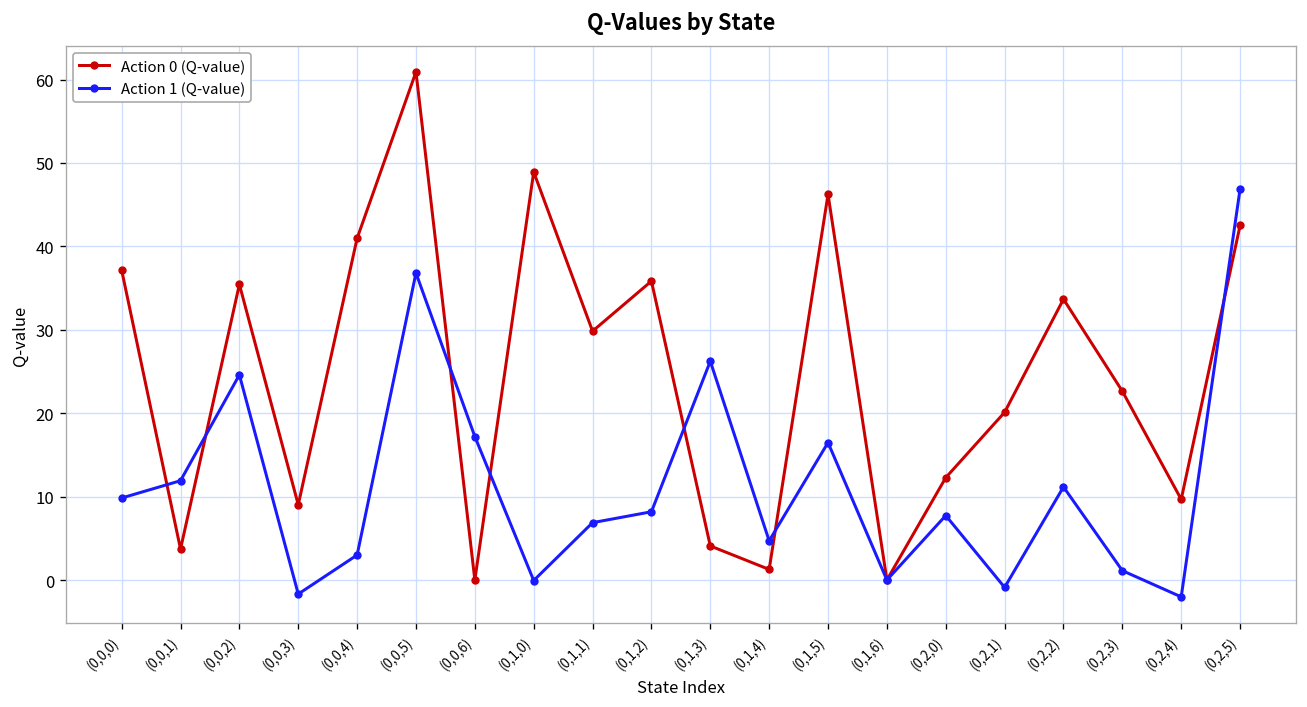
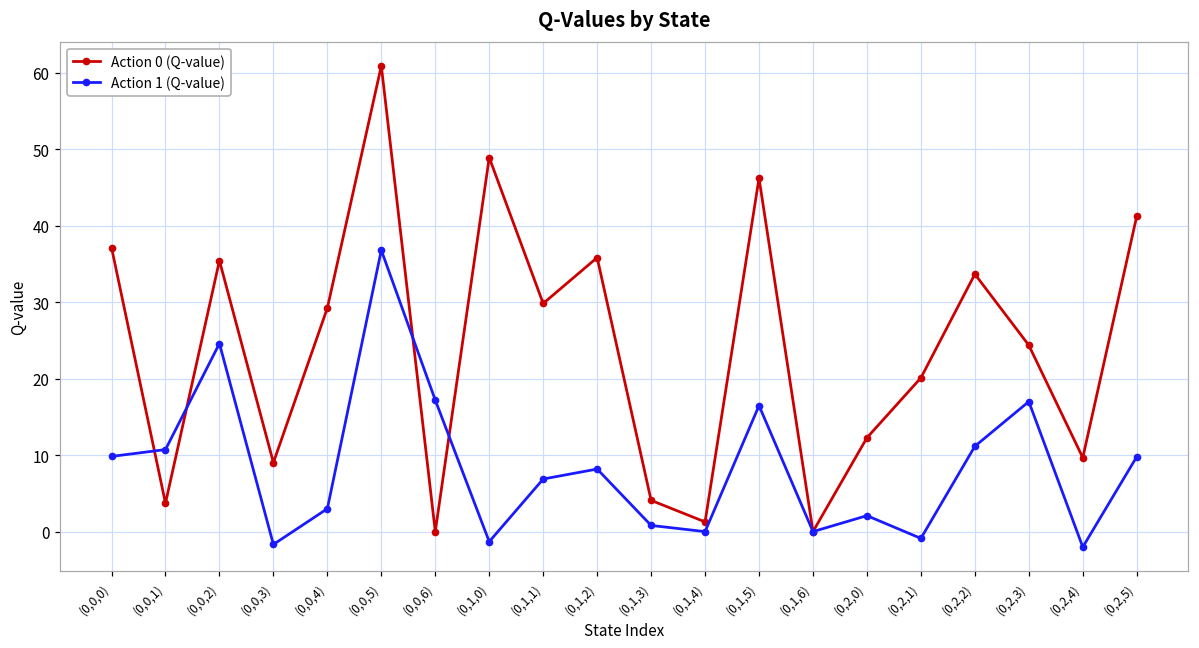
Action 1 (Q-value), (0,0,1): 12 -> 11
Action 0 (Q-value), (0,0,4): 41 -> 29
Action 1 (Q-value), (0,1,0): 0 -> -1
Action 1 (Q-value), (0,1,3): 26 -> 1
Action 1 (Q-value), (0,1,4): 5 -> 0
Action 1 (Q-value), (0,2,0): 8 -> 2
Action 0 (Q-value), (0,2,3): 23 -> 24
Action 1 (Q-value), (0,2,3): 1 -> 17
Action 0 (Q-value), (0,2,5): 43 -> 41
Action 1 (Q-value), (0,2,5): 47 -> 10
